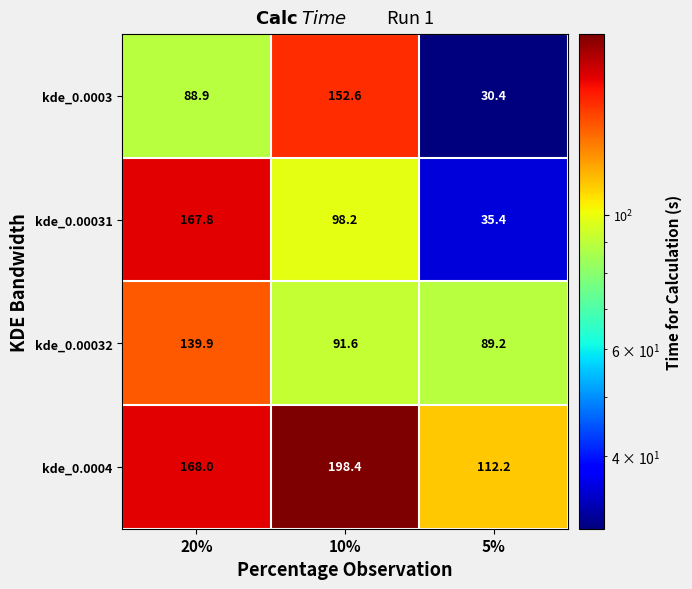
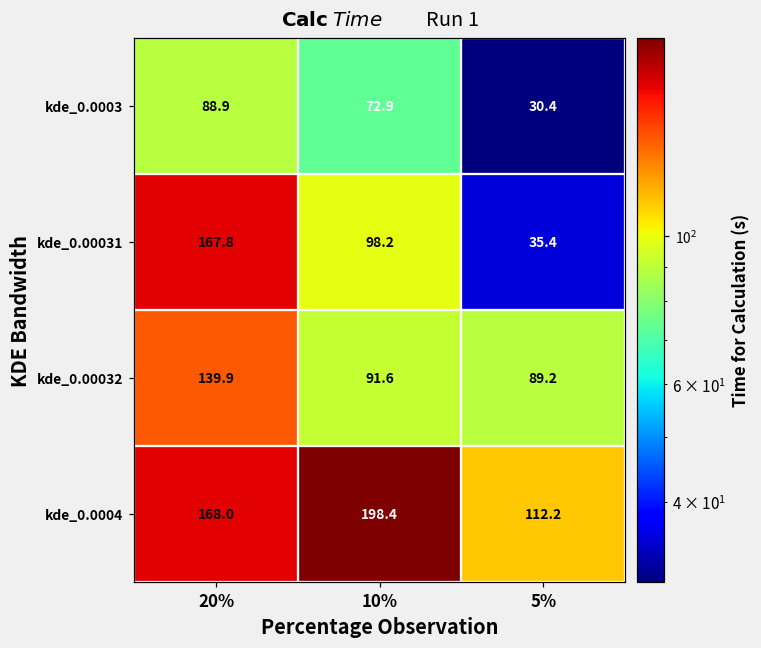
kde_0.0003, 10%: 152.6 -> 72.9
